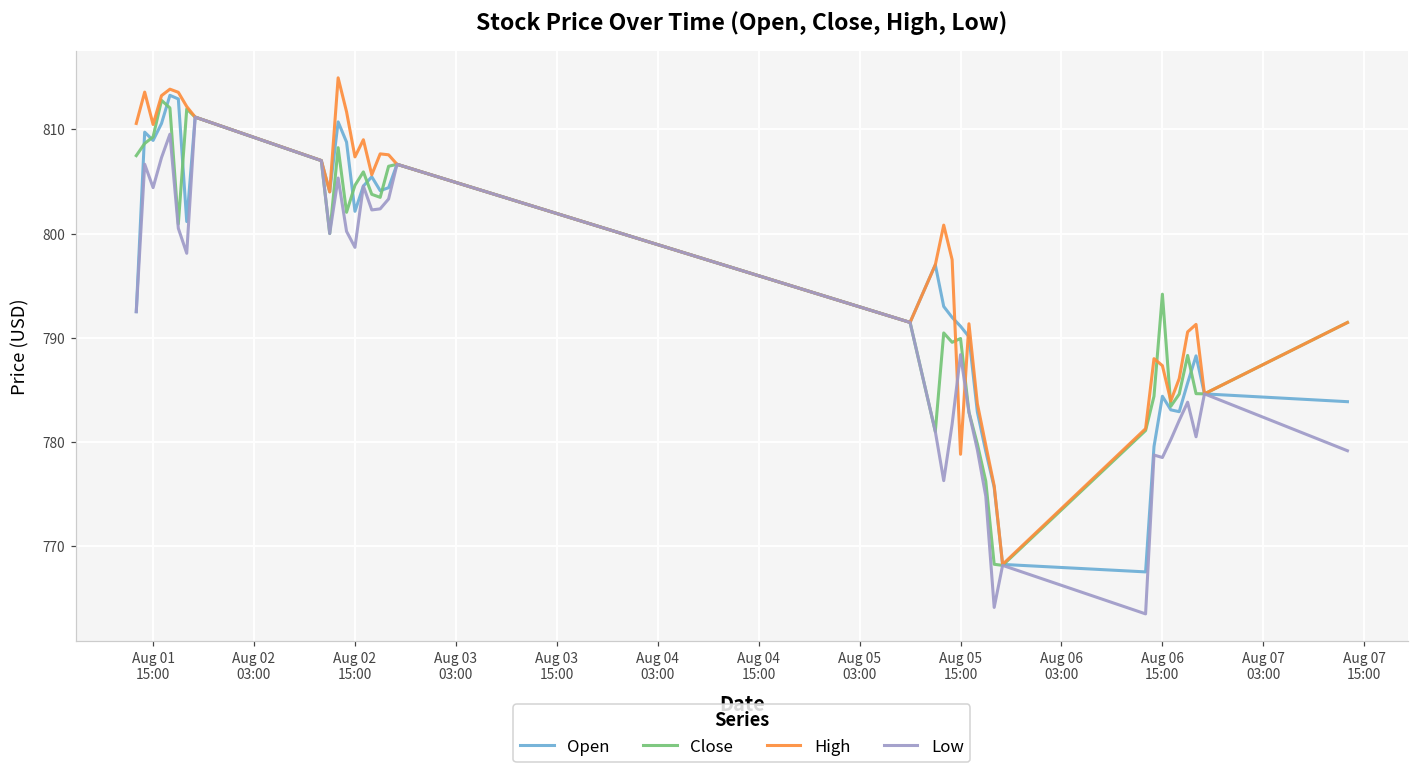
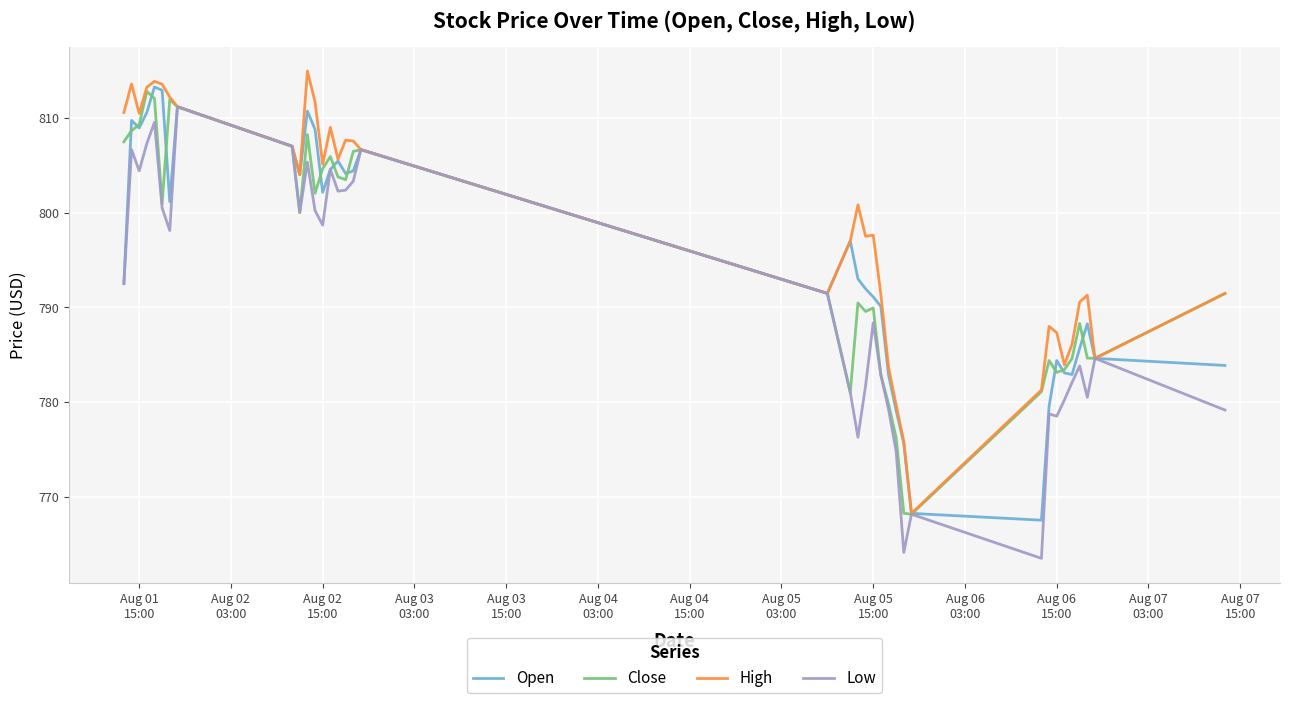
High, Aug 02 15:00: 807 -> 805
High, Aug 05 15:00: 779 -> 798
Close, Aug 06 15:00: 794 -> 783
